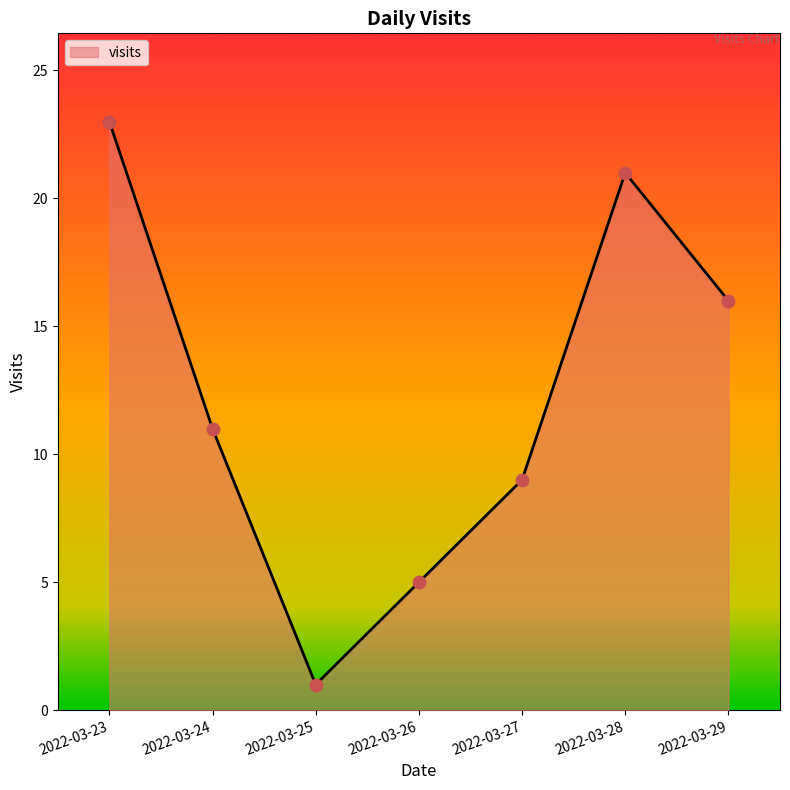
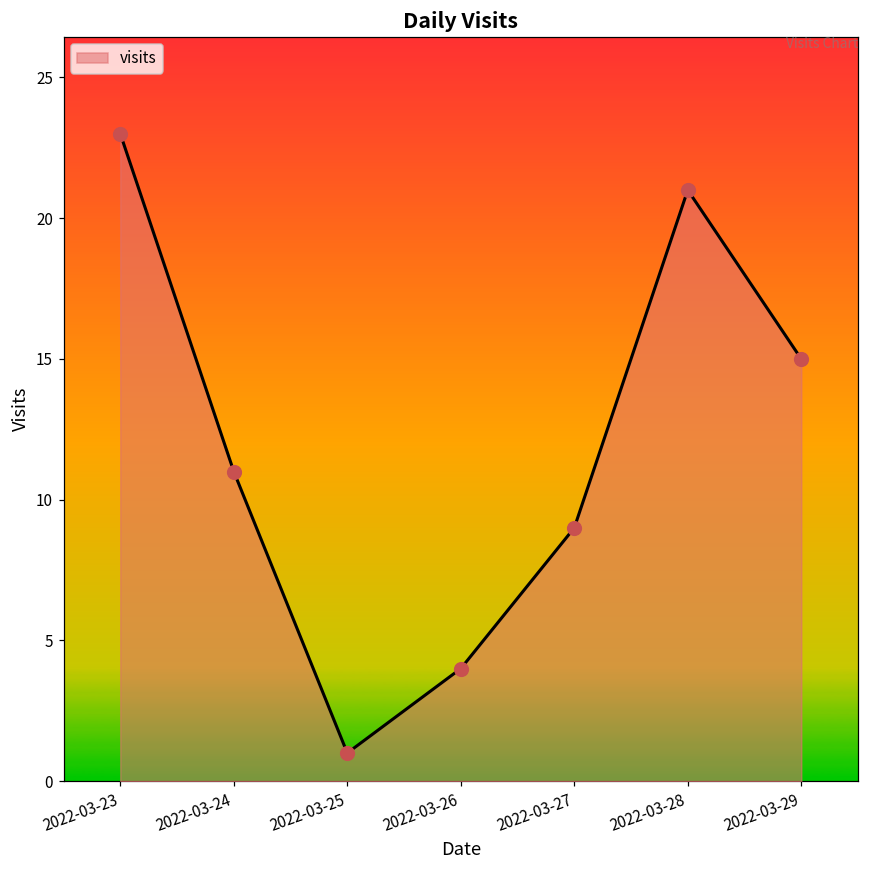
2022-03-26: 5 -> 4
2022-03-29: 16 -> 15
